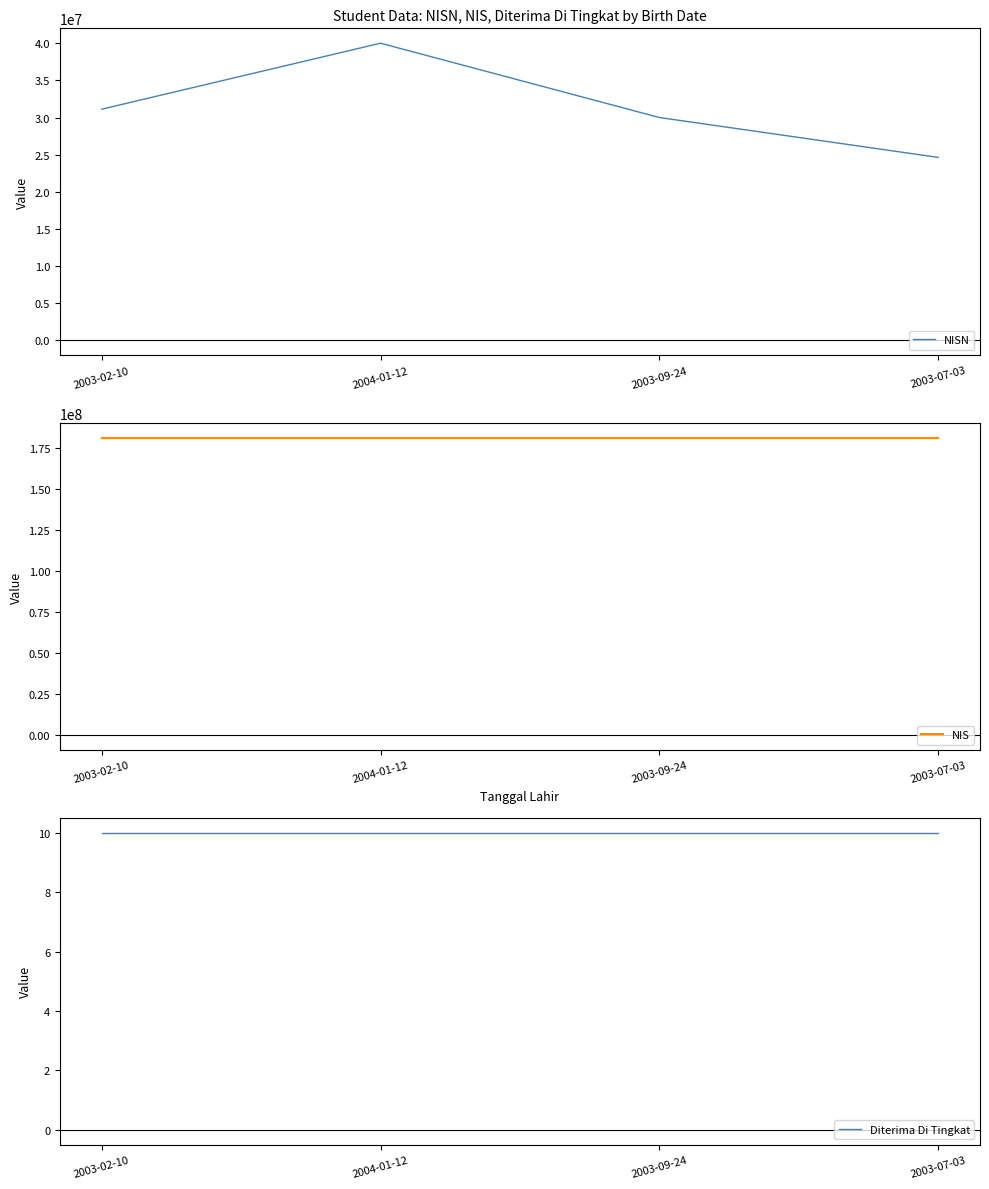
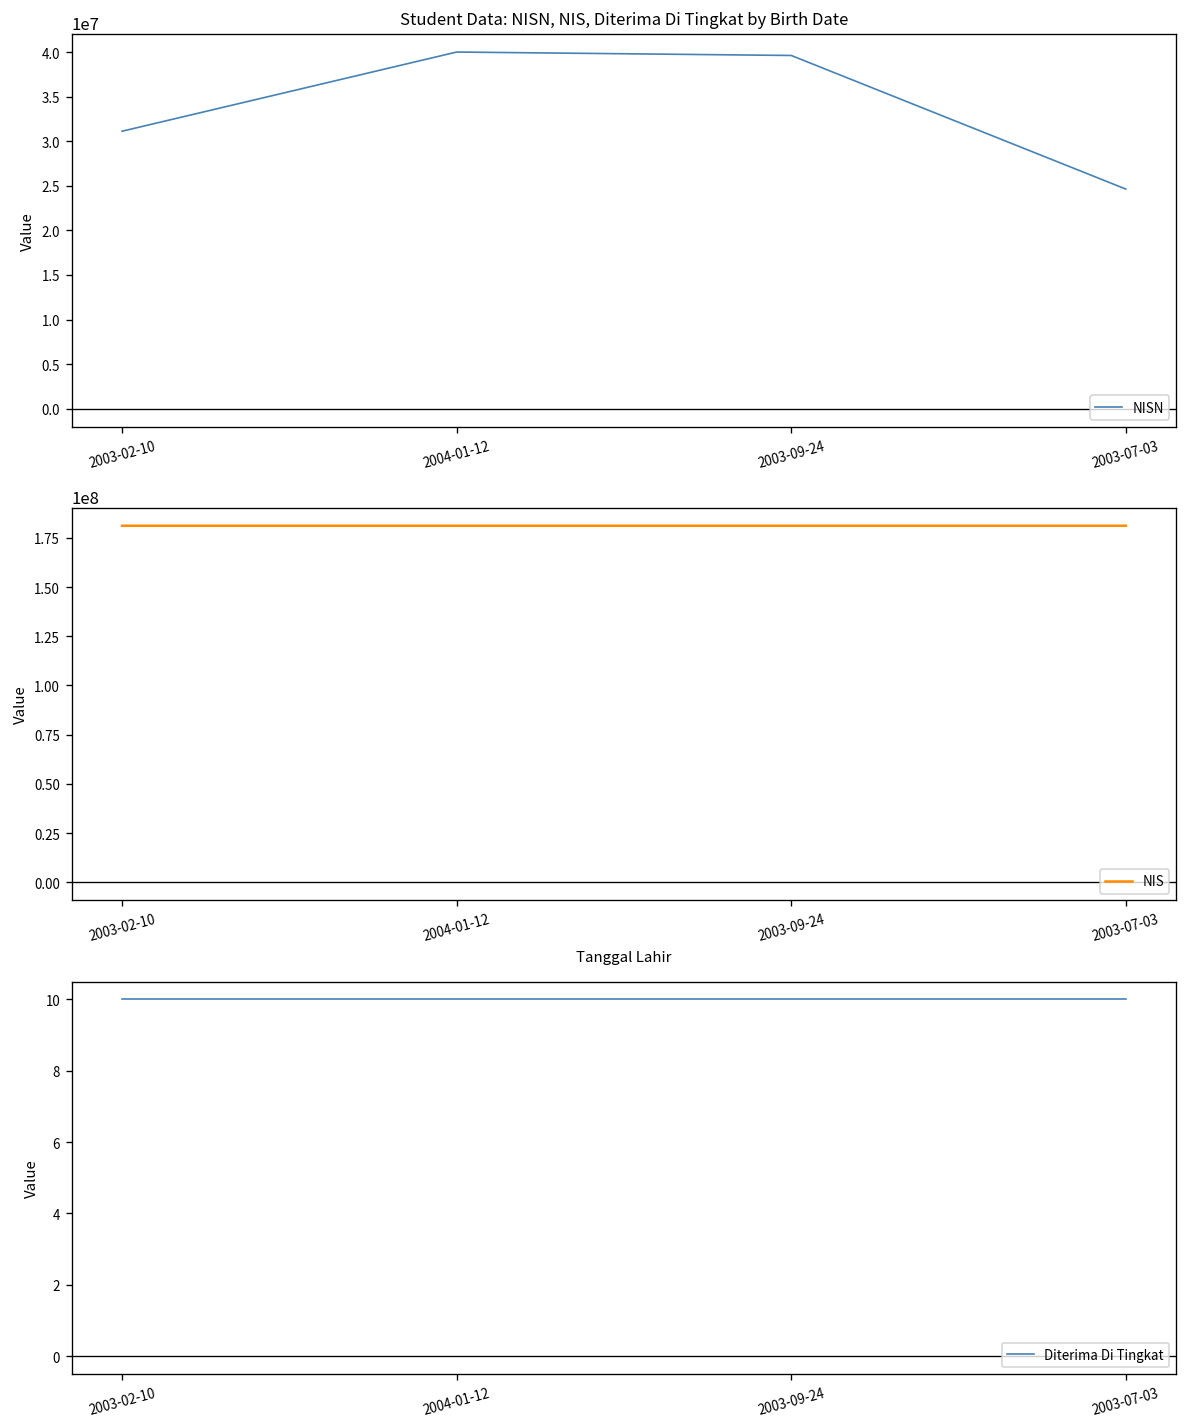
Student Data: NISN, NIS, Diterima Di Tingkat by Birth Date, 2003-09-24: 30000000 -> 40000000
